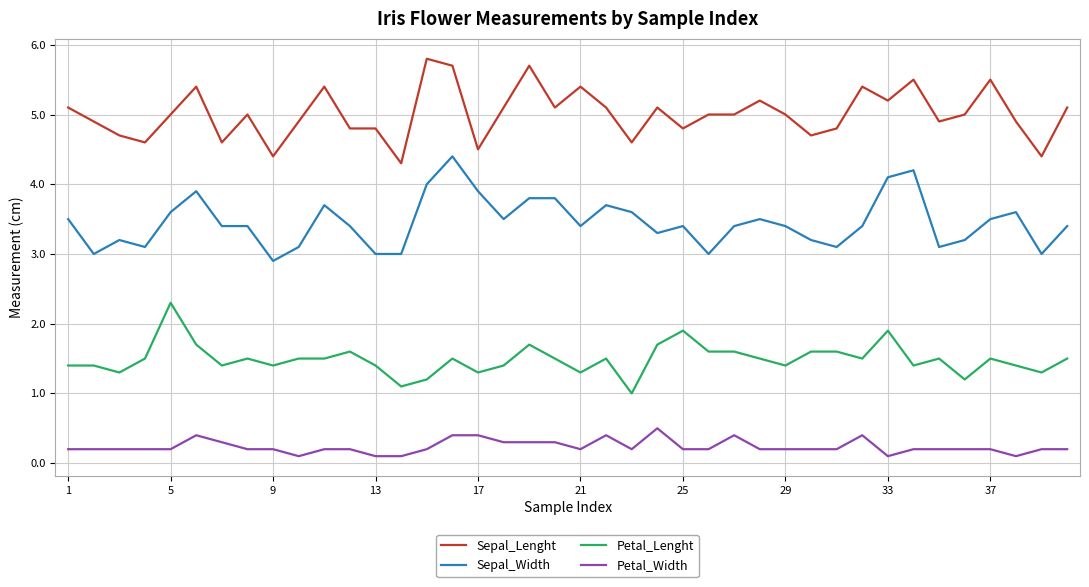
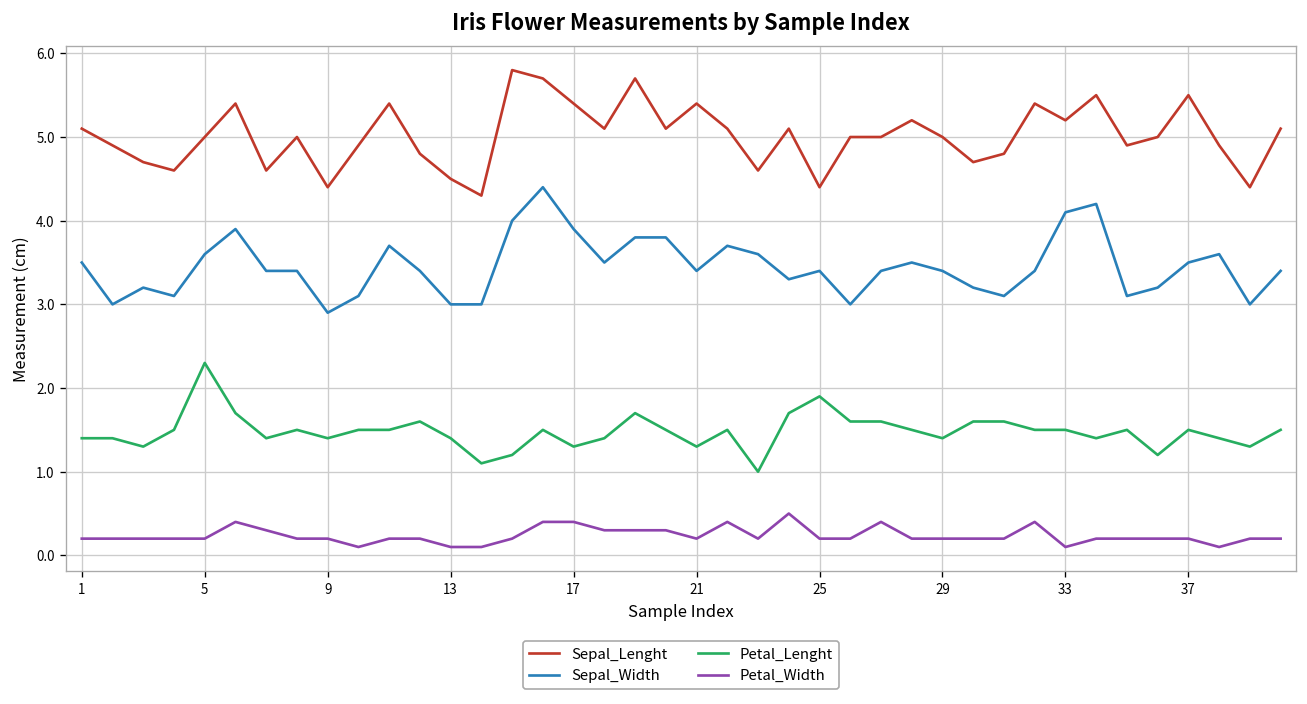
Sepal_Lenght, 13: 4.8 -> 4.5
Sepal_Lenght, 17: 4.5 -> 5.4
Sepal_Lenght, 25: 4.8 -> 4.4
Petal_Lenght, 33: 1.9 -> 1.5
